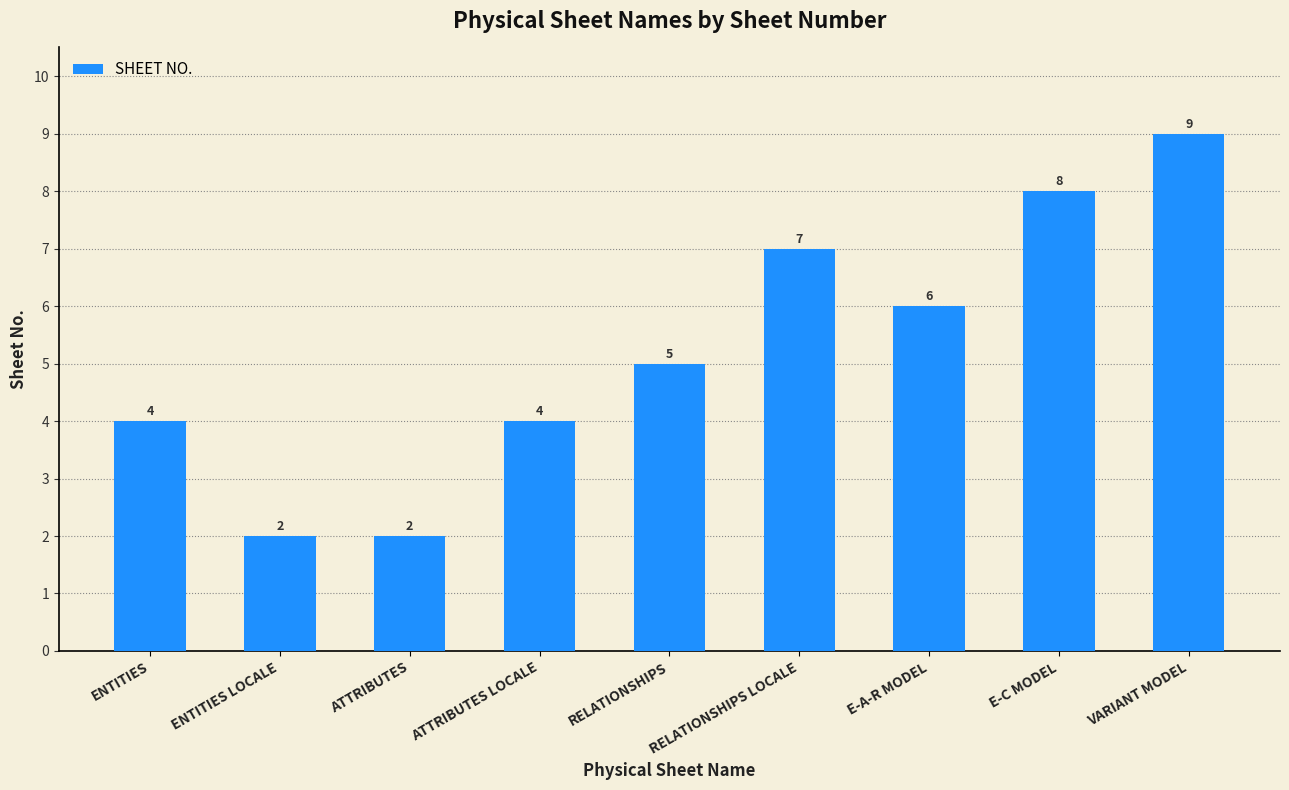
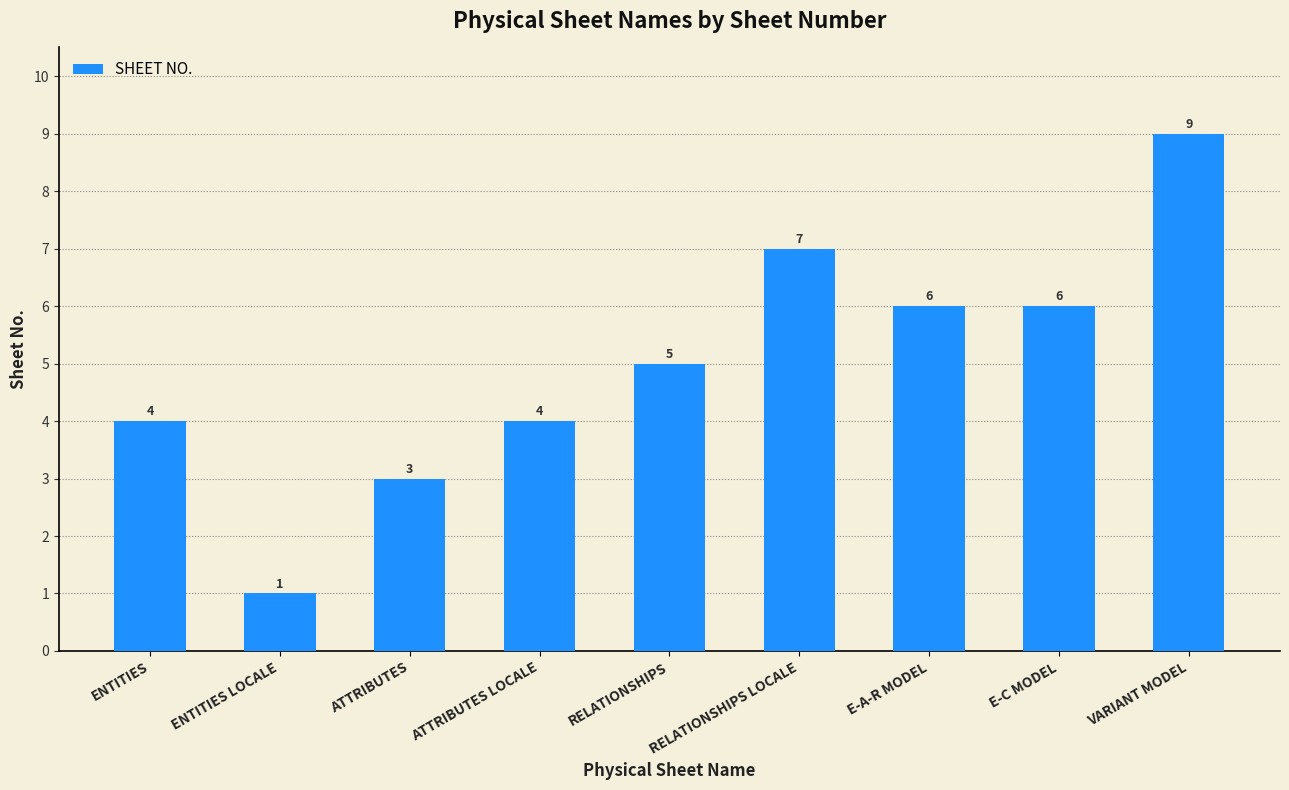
ENTITIES LOCALE: 2 -> 1
ATTRIBUTES: 2 -> 3
E-C MODEL: 8 -> 6
